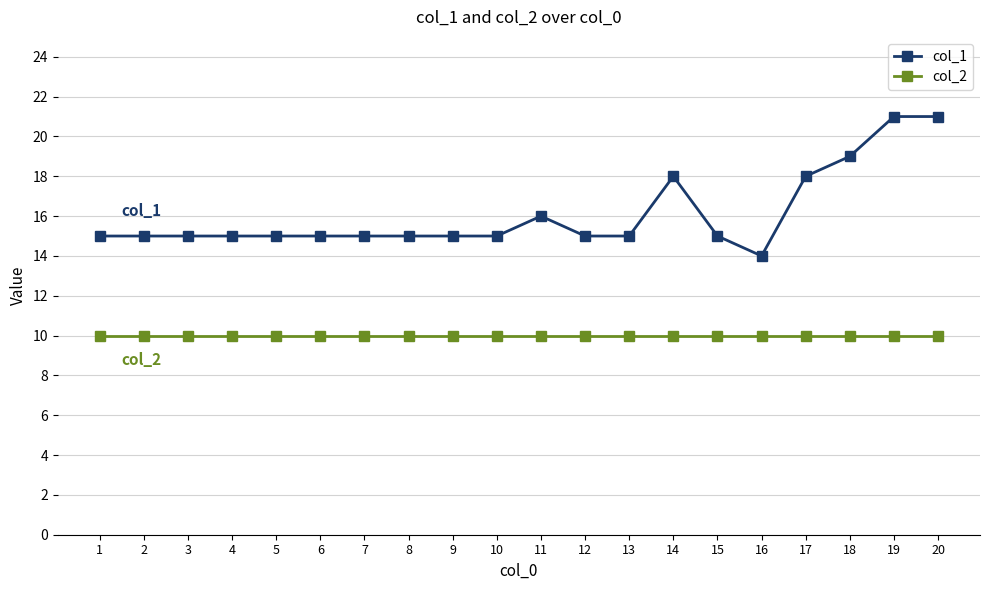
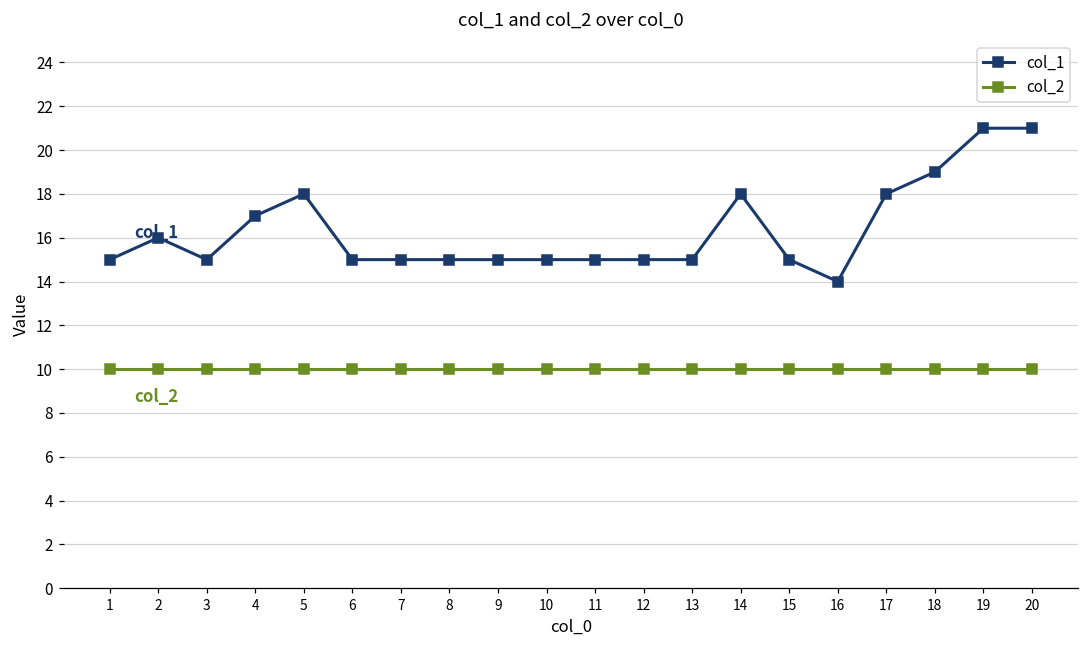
col_1, 2: 15 -> 16
col_1, 4: 15 -> 17
col_1, 5: 15 -> 18
col_1, 11: 16 -> 15
